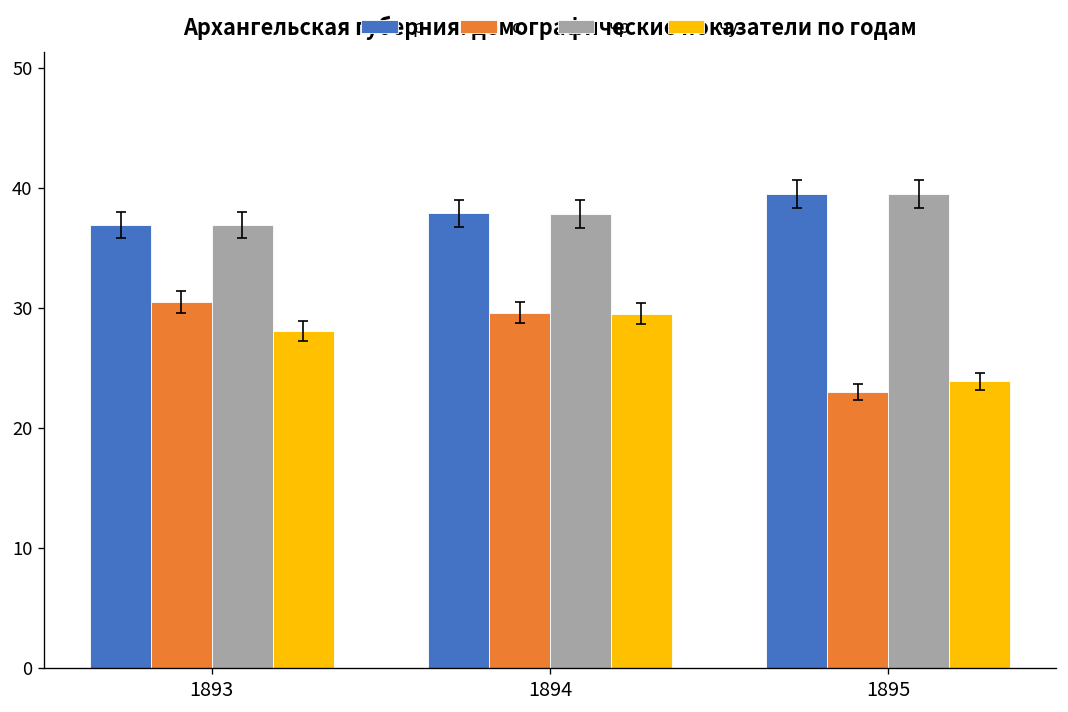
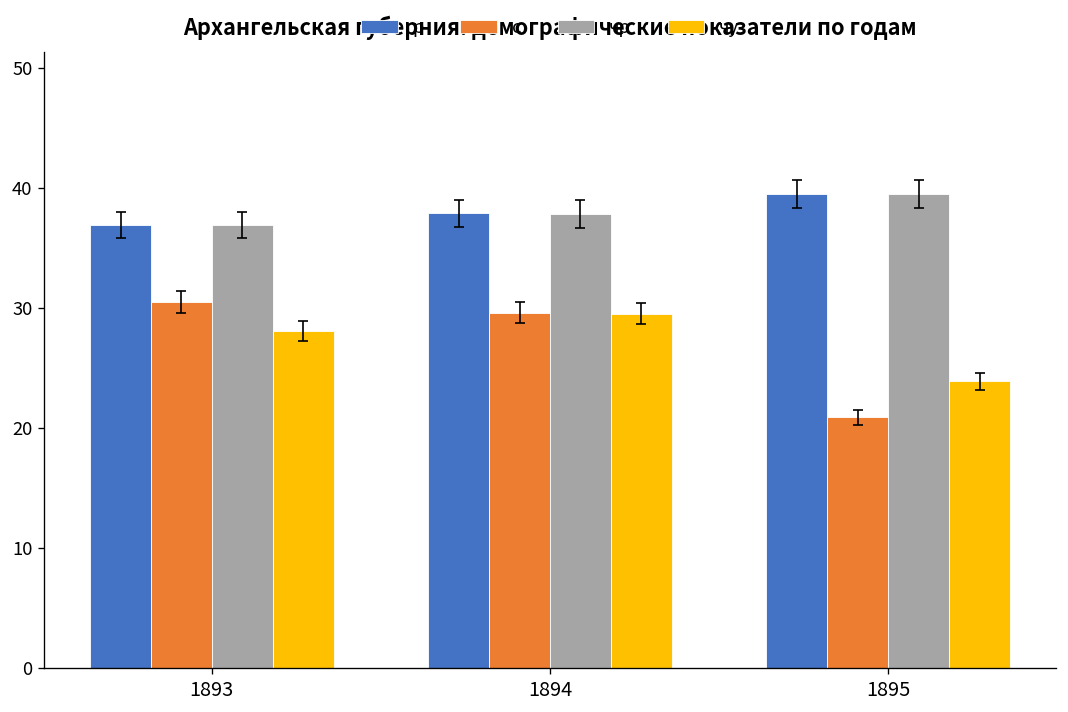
с, 1895: 23 -> 21
